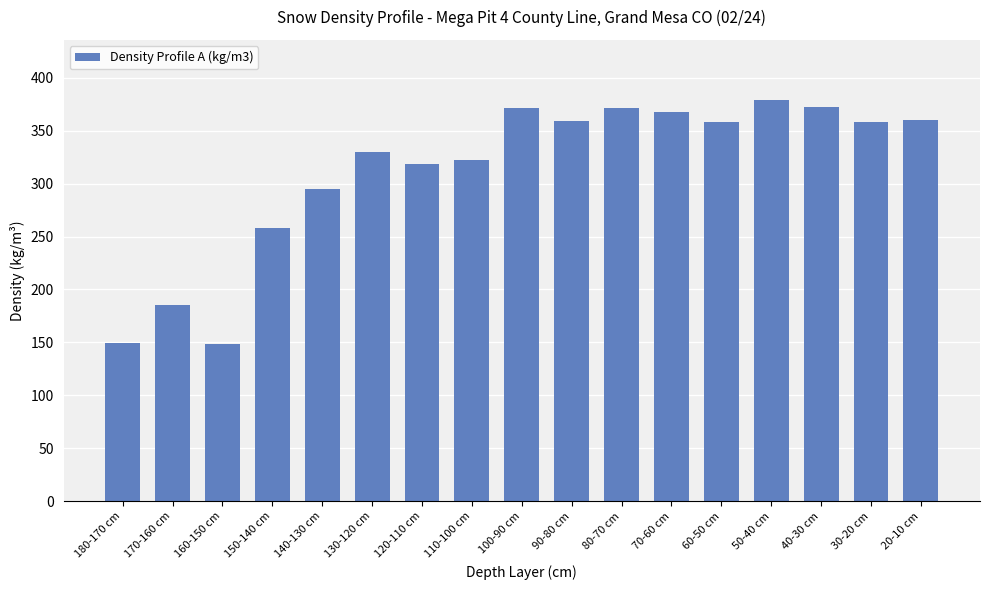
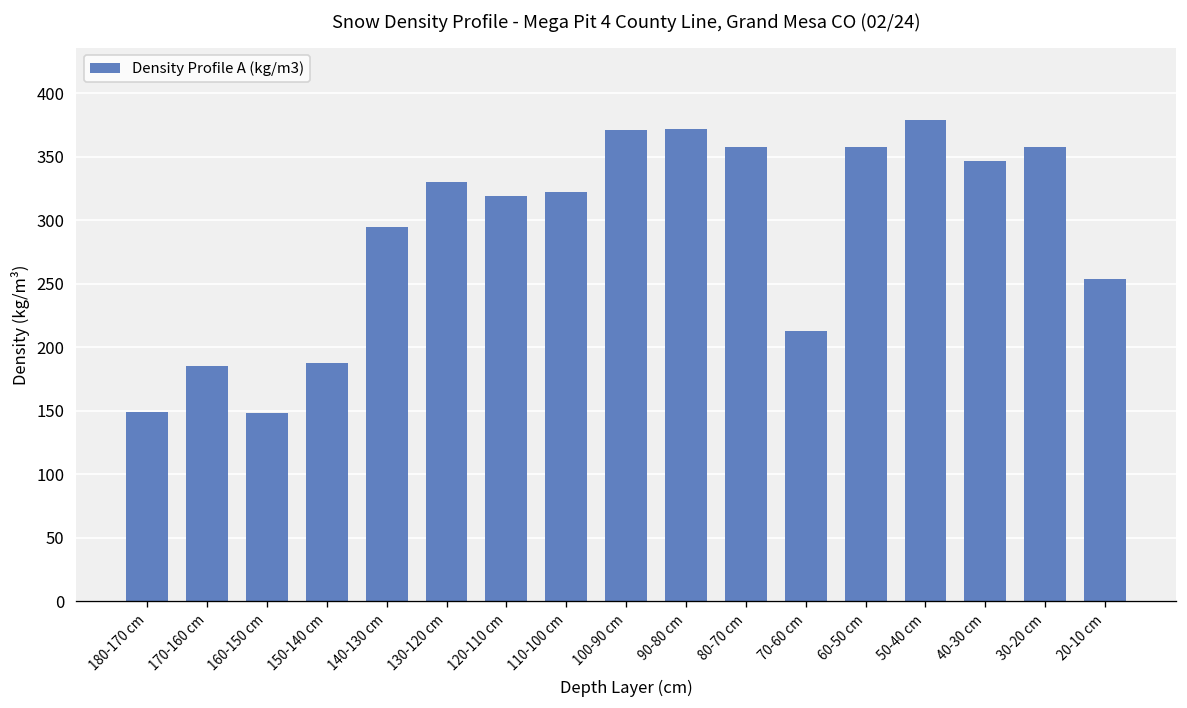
150-140 cm: 258 -> 188
90-80 cm: 359 -> 372
80-70 cm: 371 -> 358
70-60 cm: 368 -> 213
40-30 cm: 372 -> 347
20-10 cm: 360 -> 254
